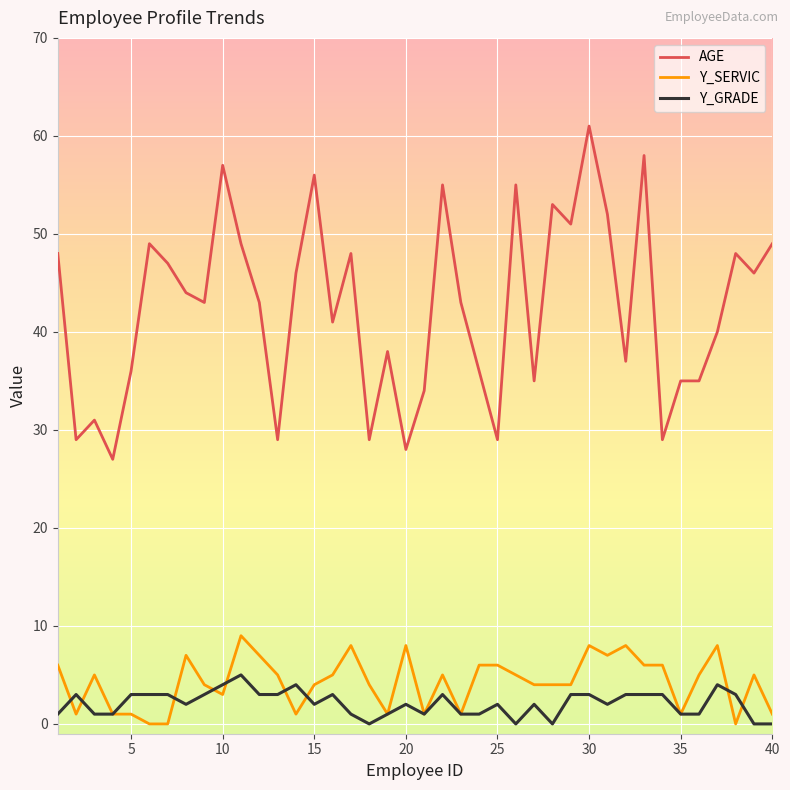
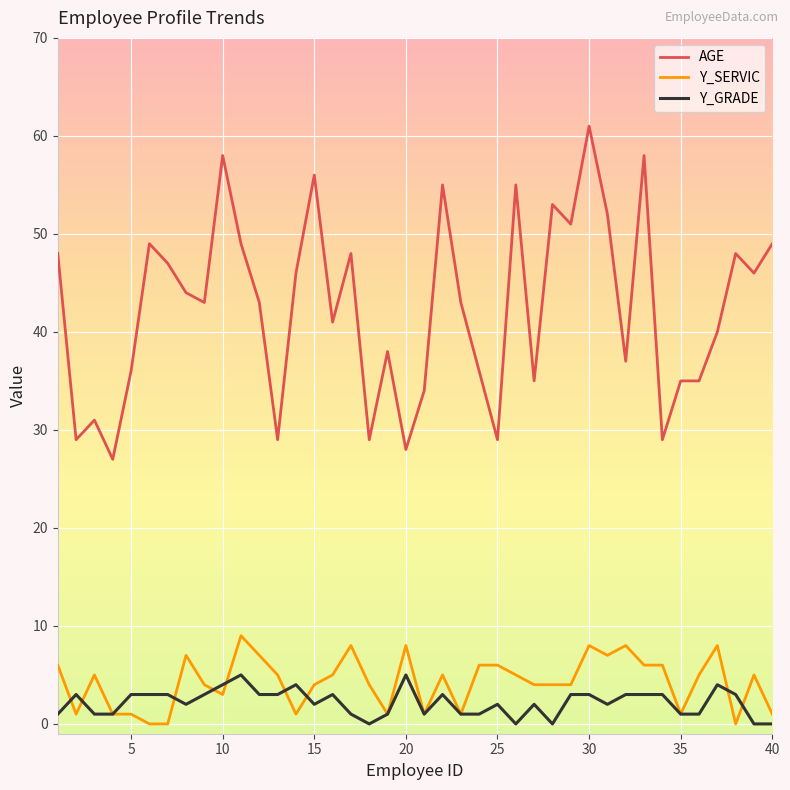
AGE, 10: 57 -> 58
Y_GRADE, 20: 2 -> 5
